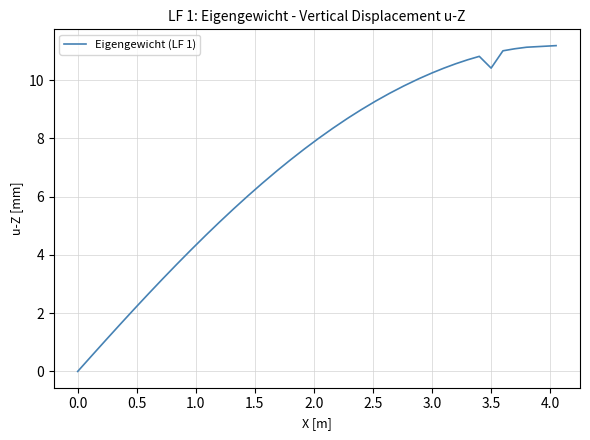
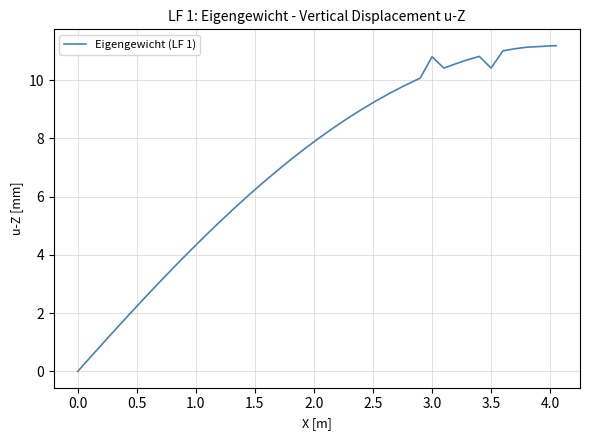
3.0: 10.2 -> 10.8
